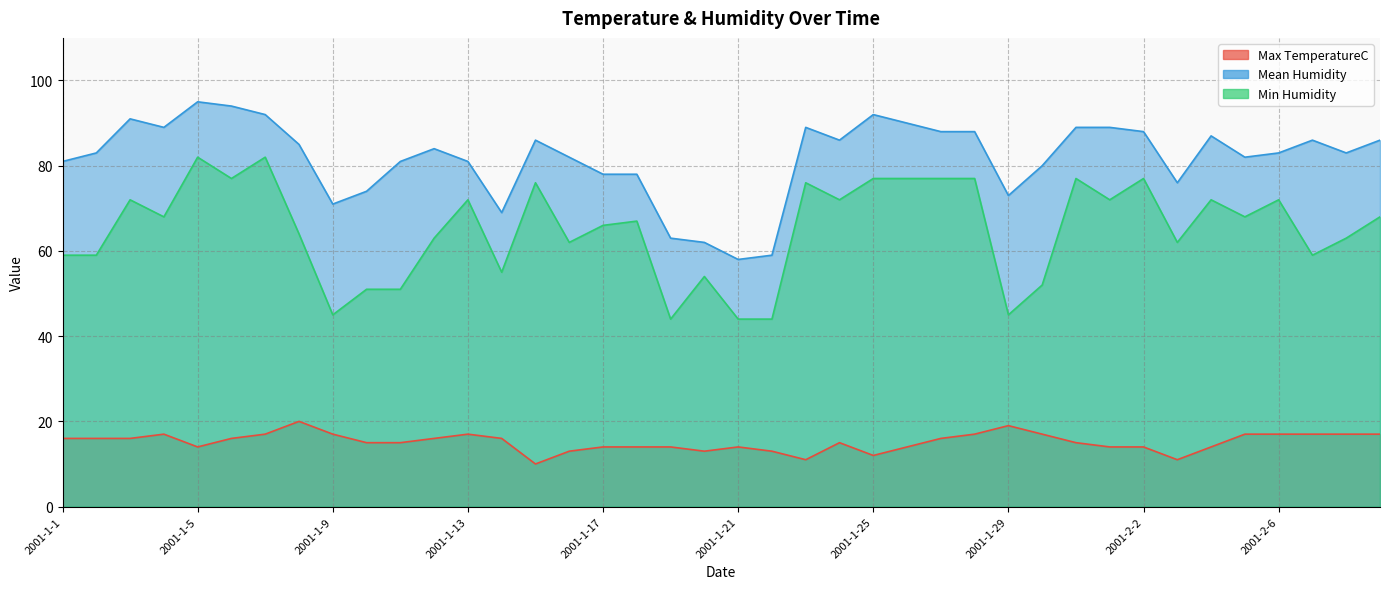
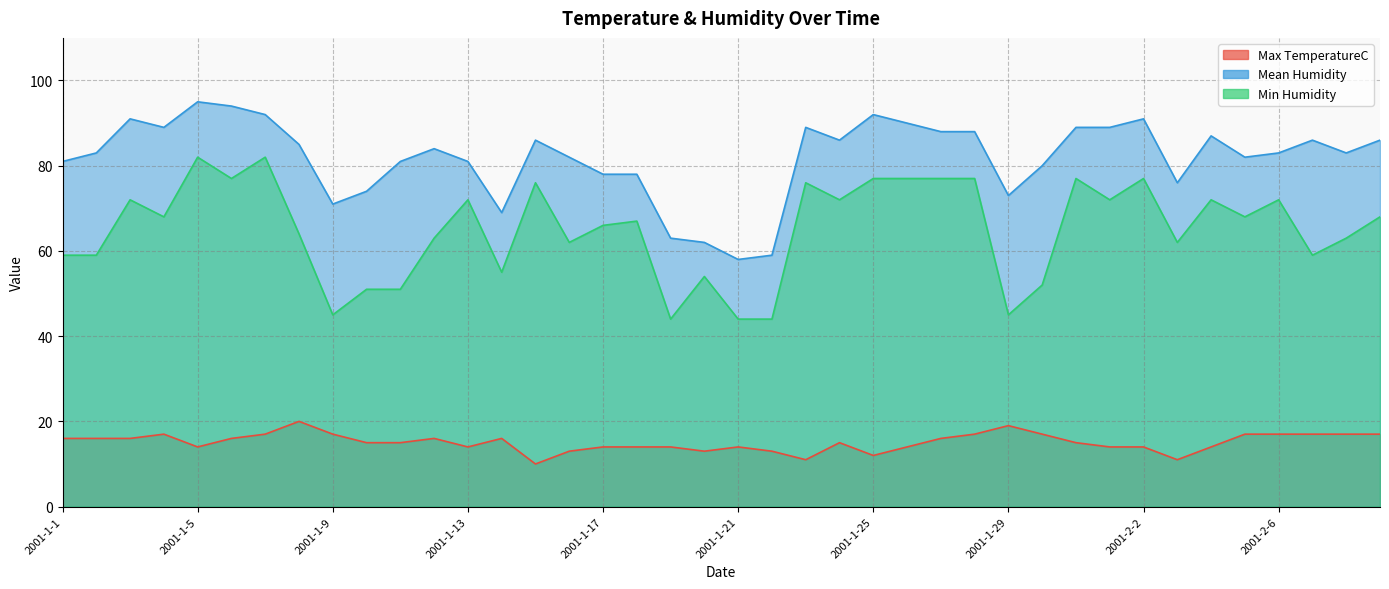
Max TemperatureC, 2001-1-13: 17 -> 14
Mean Humidity, 2001-2-2: 88 -> 91
